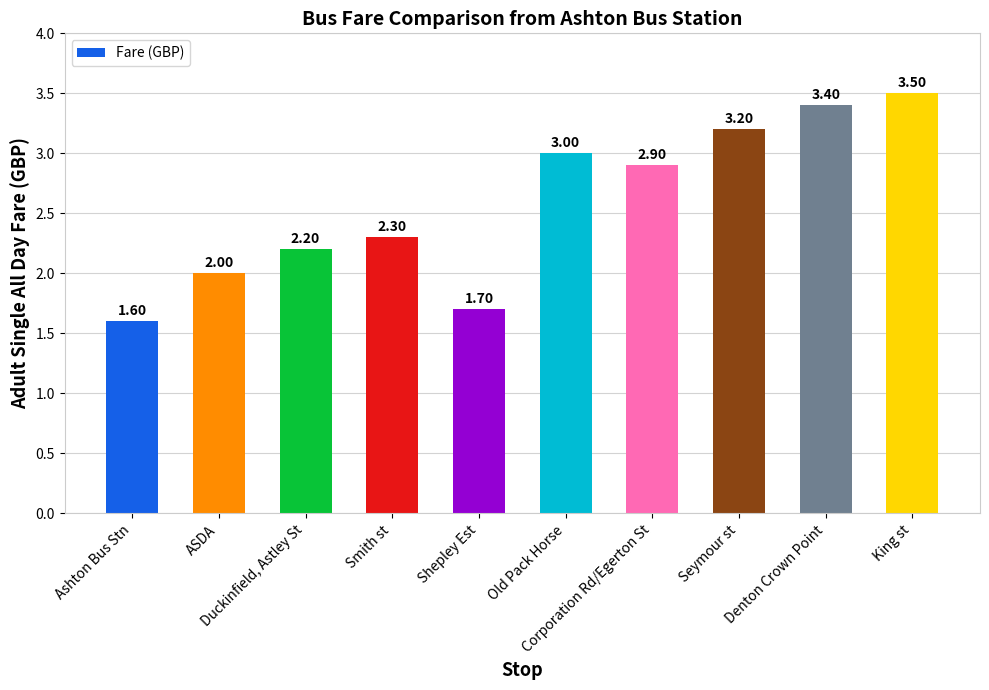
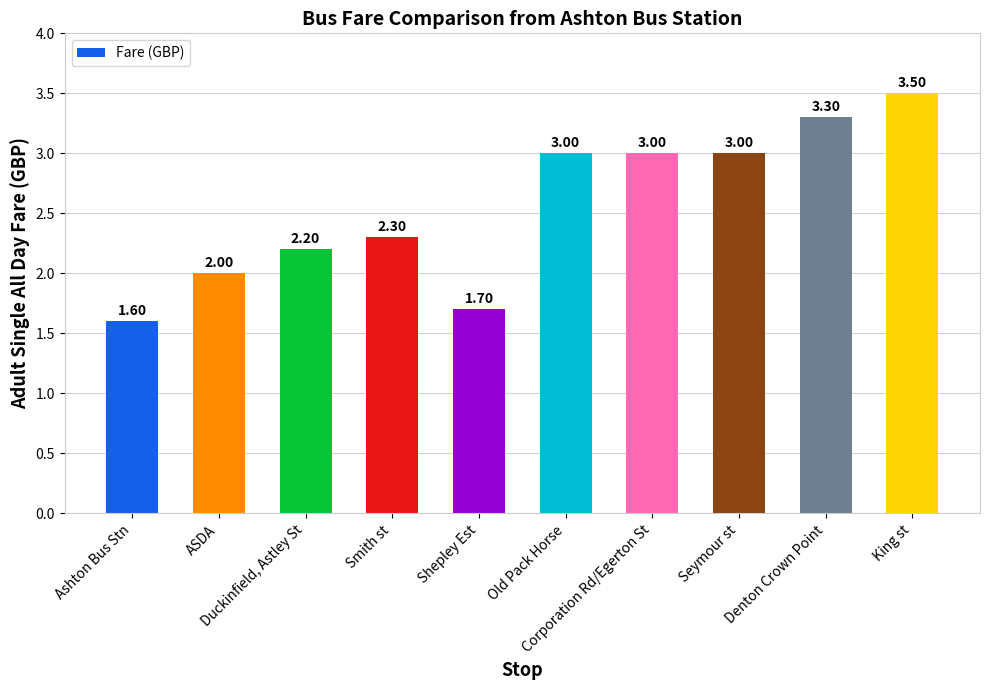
Corporation Rd/Egerton St: 2.90 -> 3.00
Seymour st: 3.20 -> 3.00
Denton Crown Point: 3.40 -> 3.30
